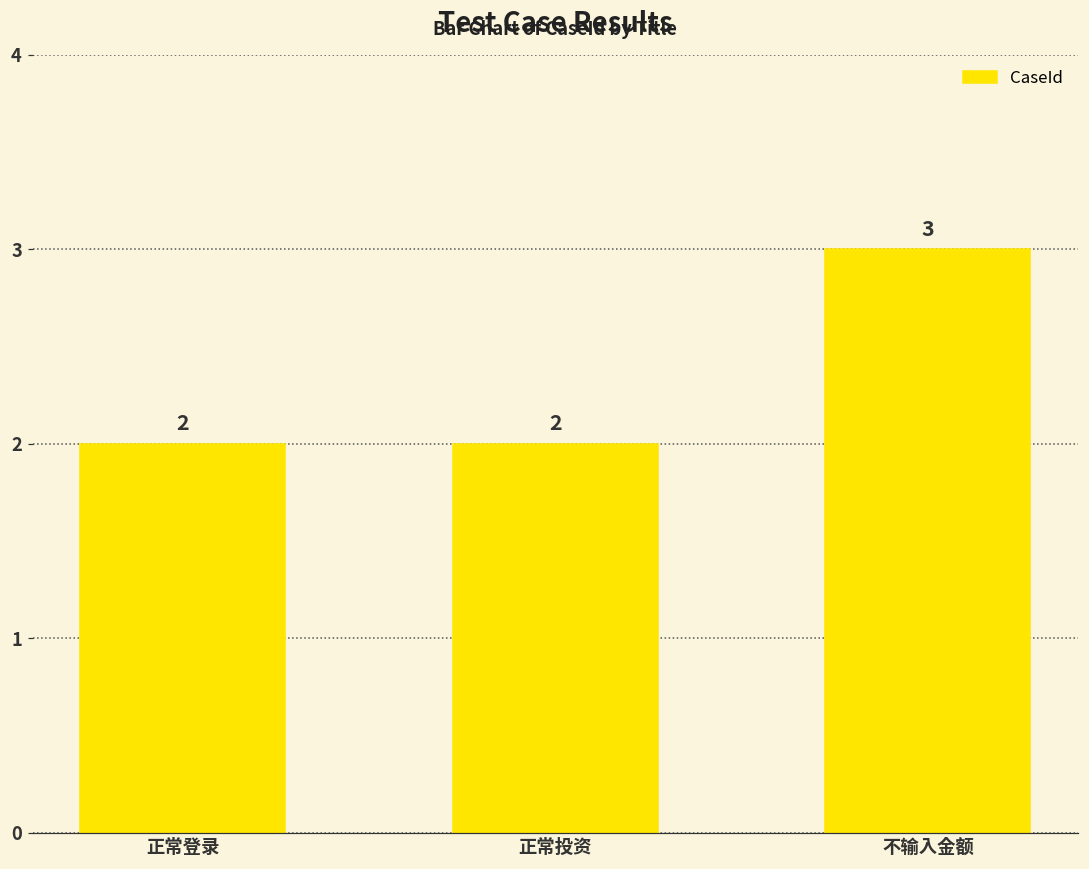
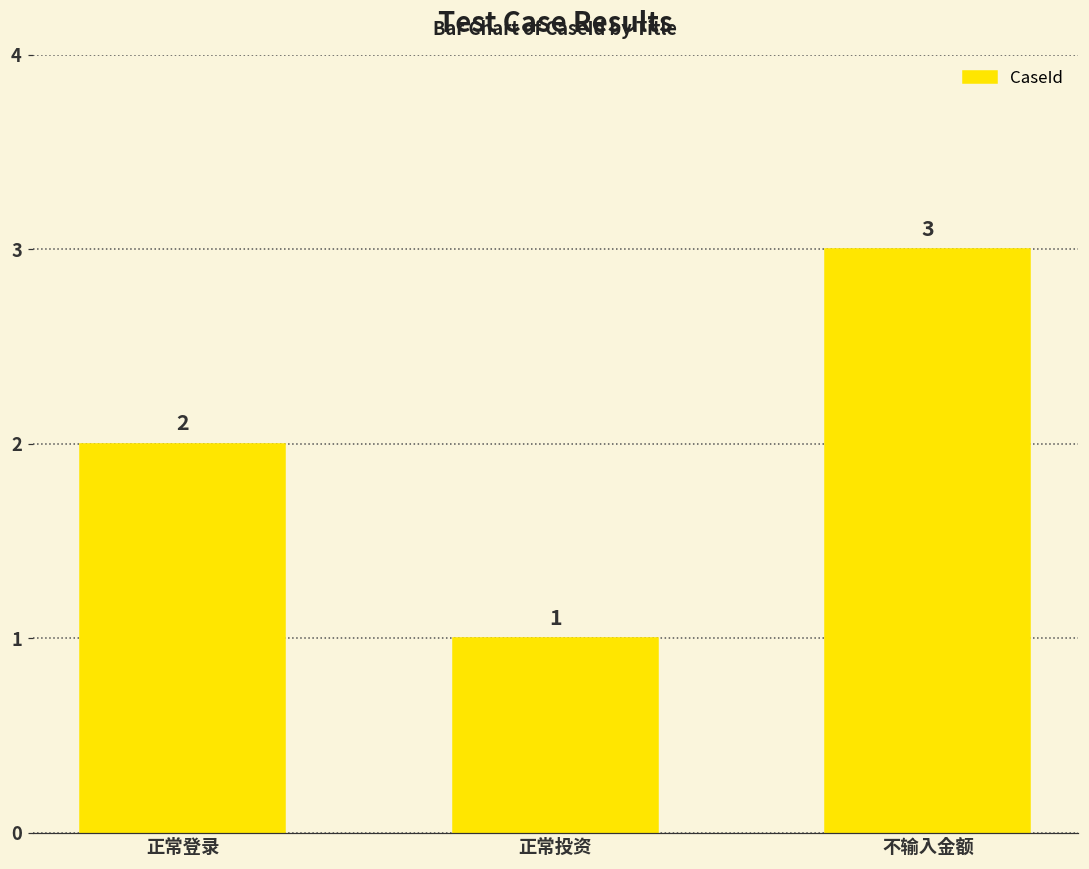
正常投资: 2 -> 1
